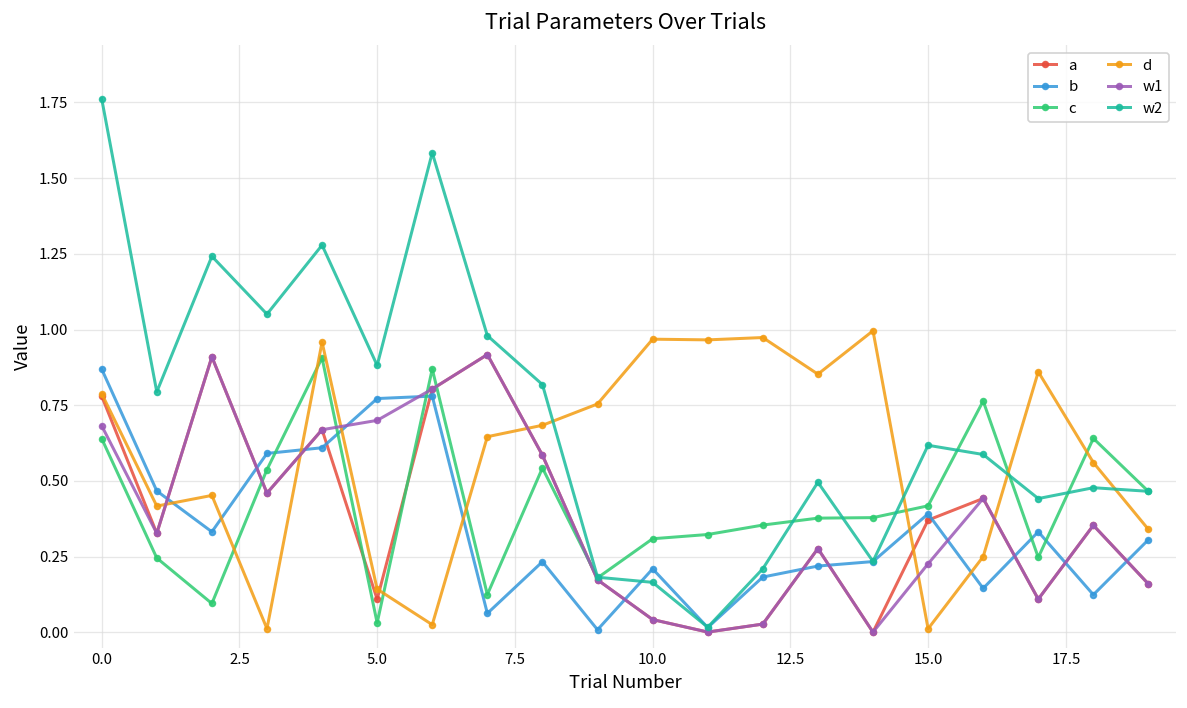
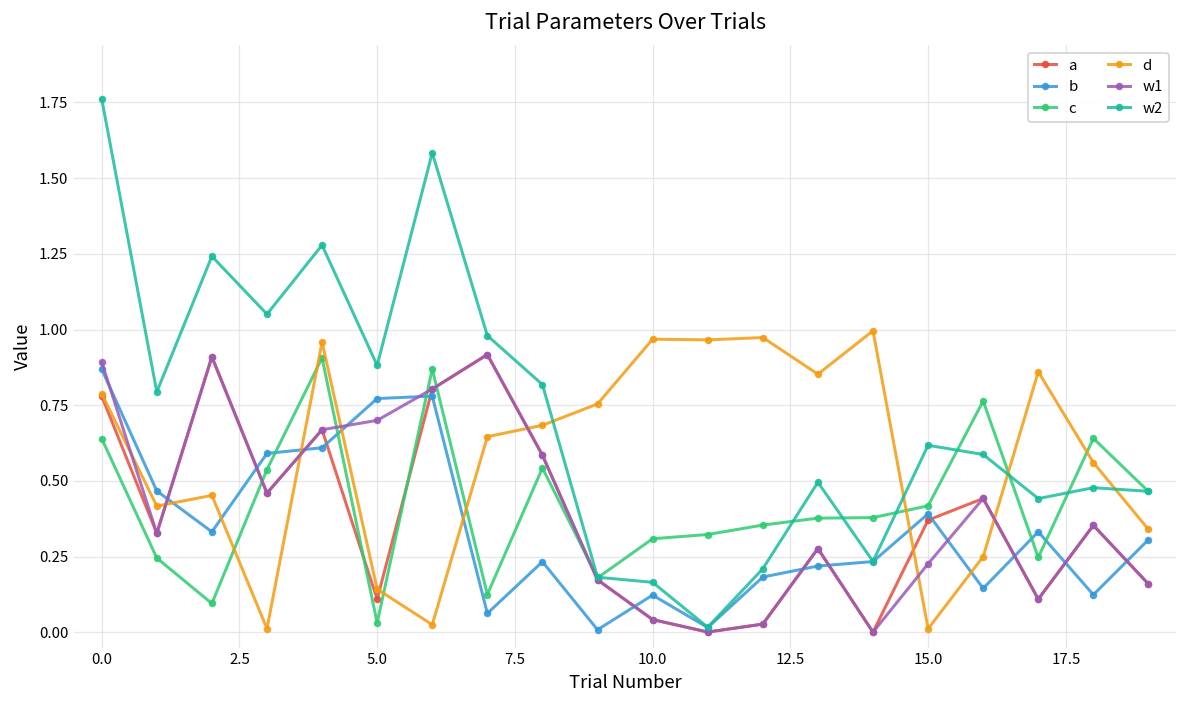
w1, 0.0: 0.68 -> 0.89
b, 10.0: 0.21 -> 0.12
